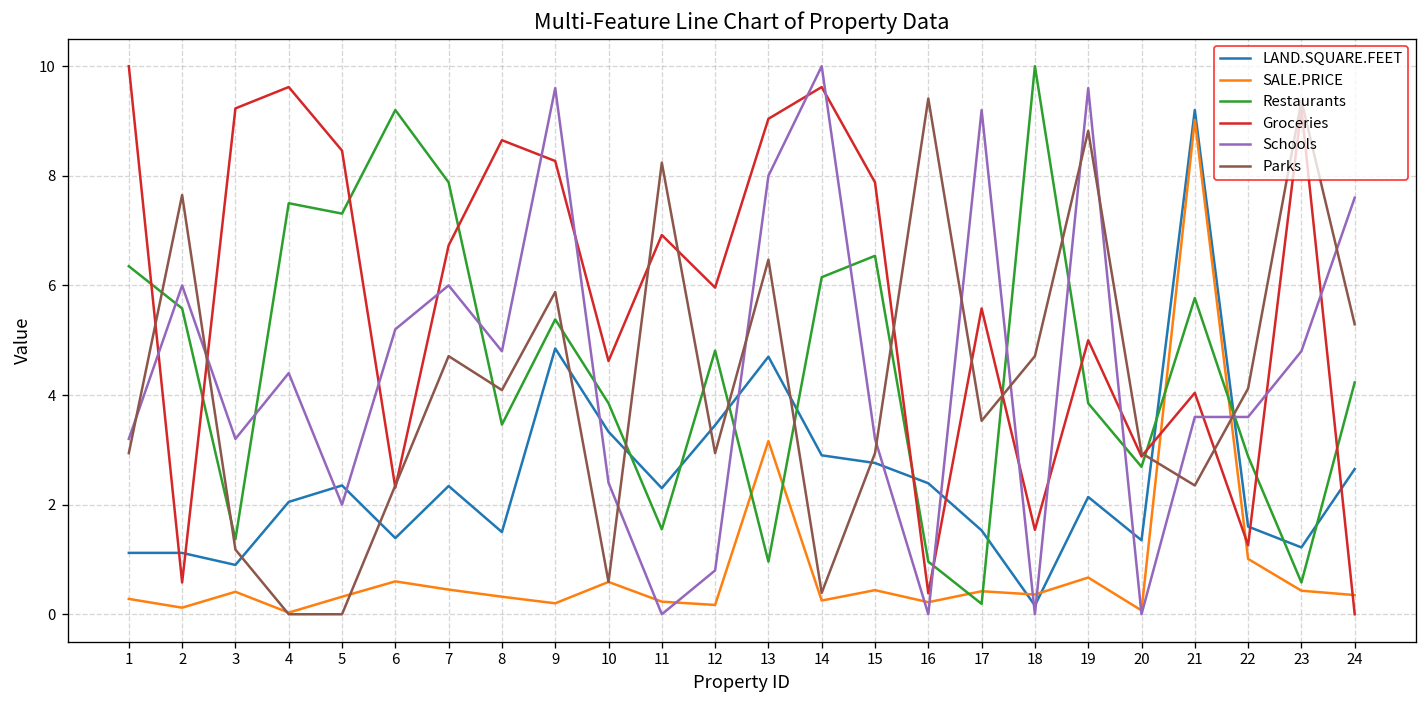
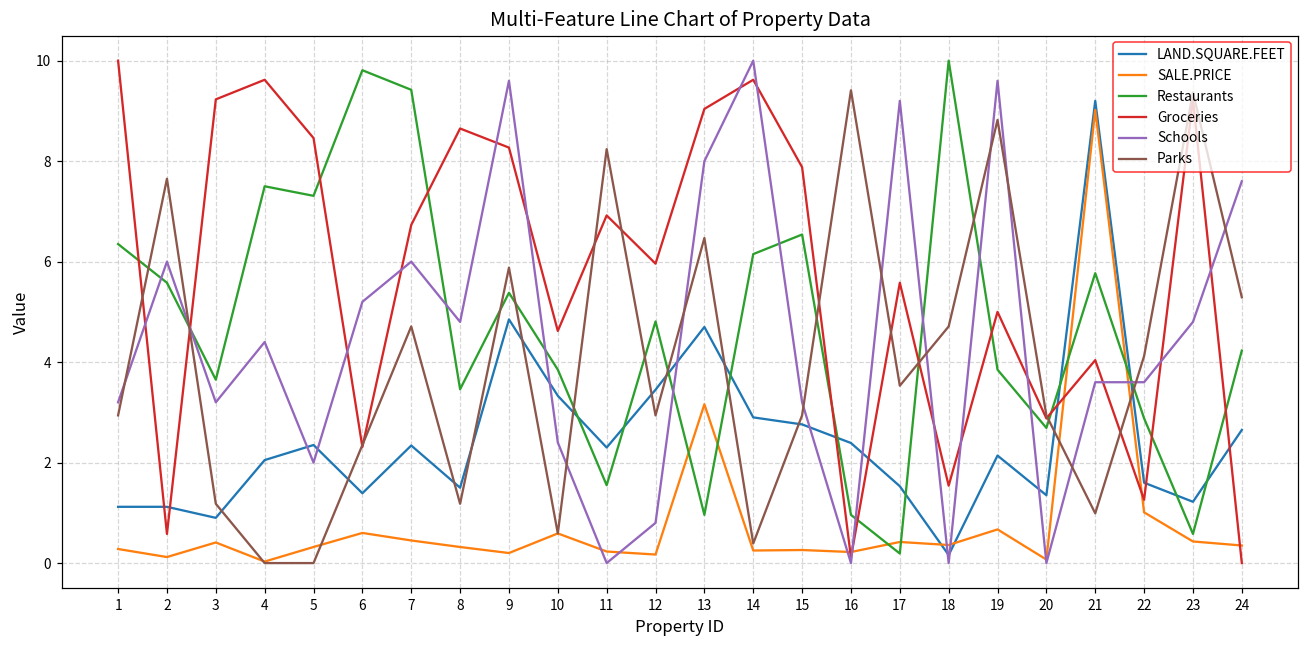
Restaurants, 3: 1.4 -> 3.7
Restaurants, 6: 9.2 -> 9.8
Restaurants, 7: 7.9 -> 9.4
Parks, 8: 4.1 -> 1.2
SALE.PRICE, 15: 0.4 -> 0.3
Groceries, 16: 0.4 -> 0.1
Parks, 21: 2.4 -> 1.0
